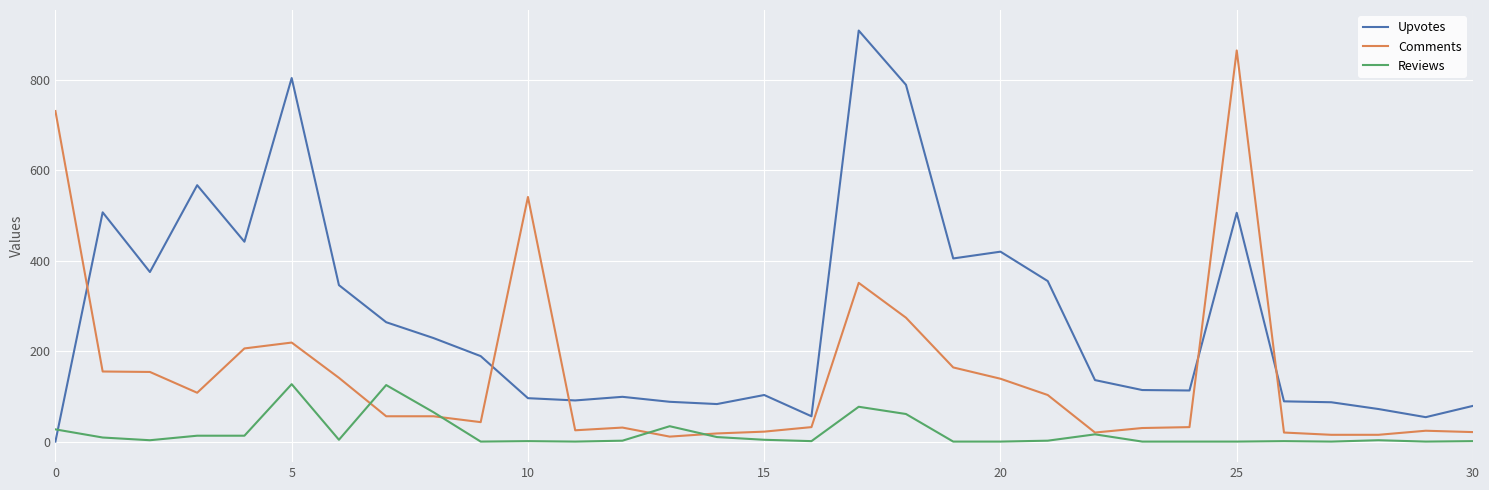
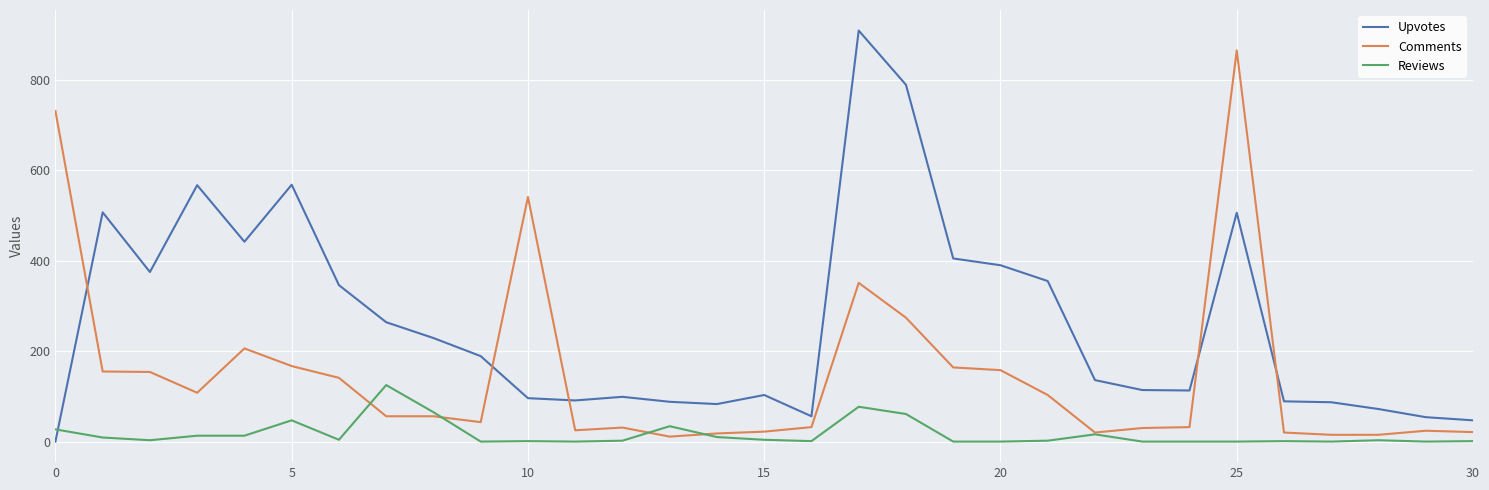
Upvotes, 5: 800 -> 570
Comments, 5: 220 -> 170
Reviews, 5: 130 -> 50
Upvotes, 20: 420 -> 390
Comments, 20: 140 -> 160
Upvotes, 30: 80 -> 50
